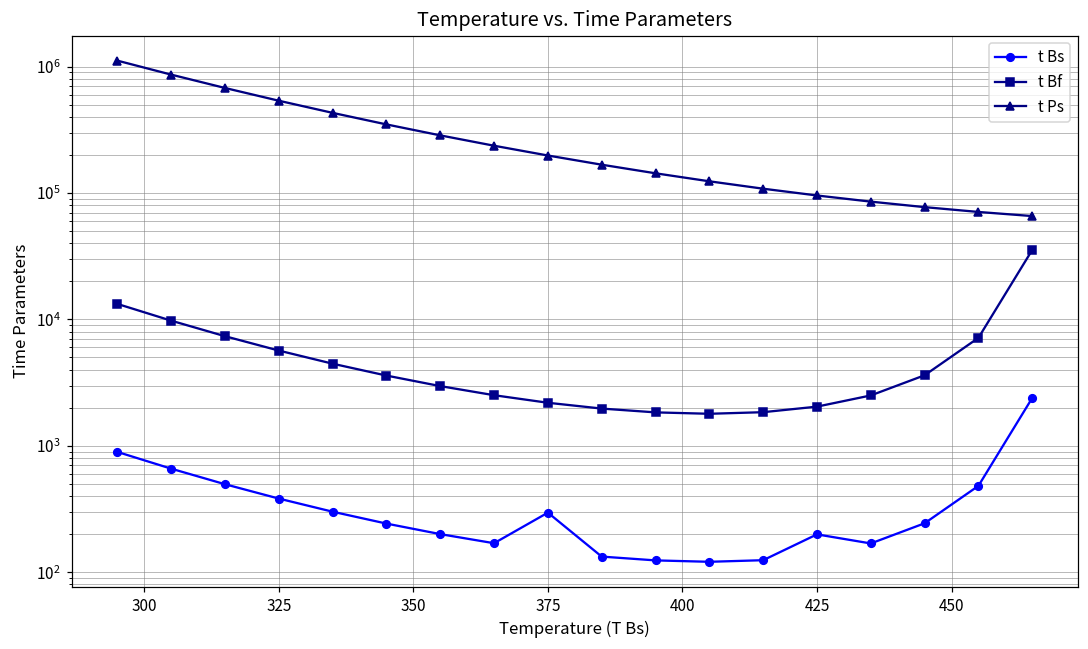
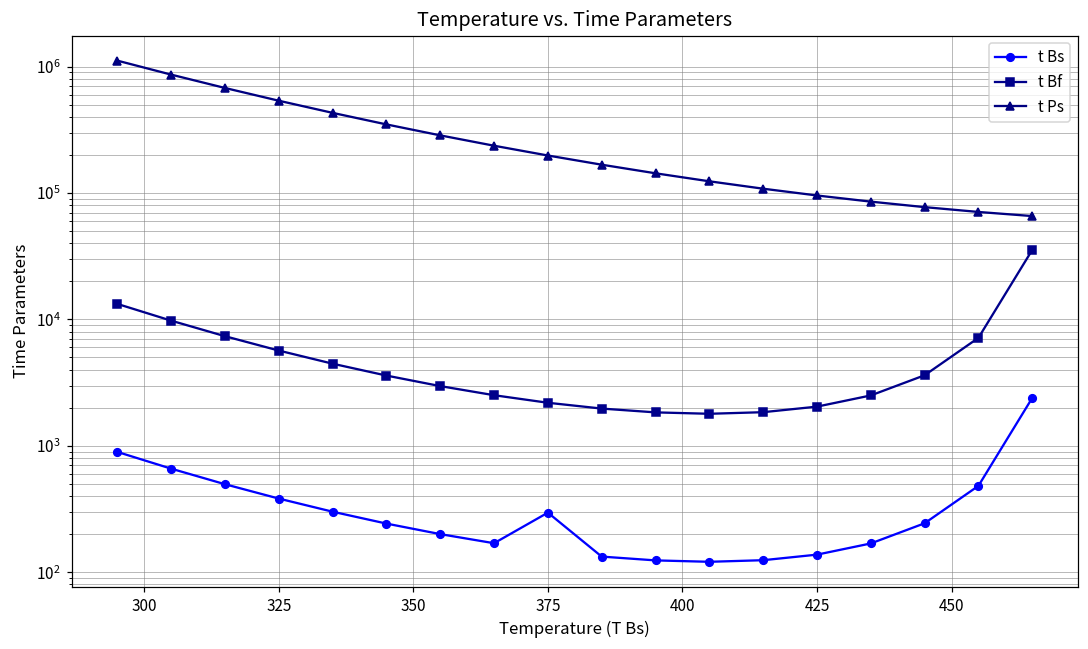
t Bs, 425: 200 -> 140
